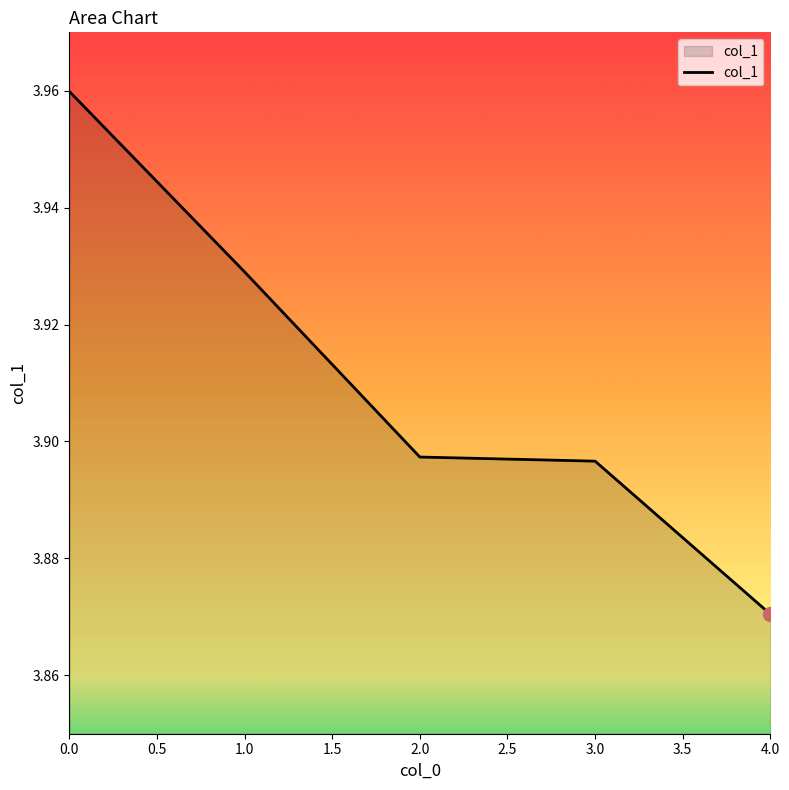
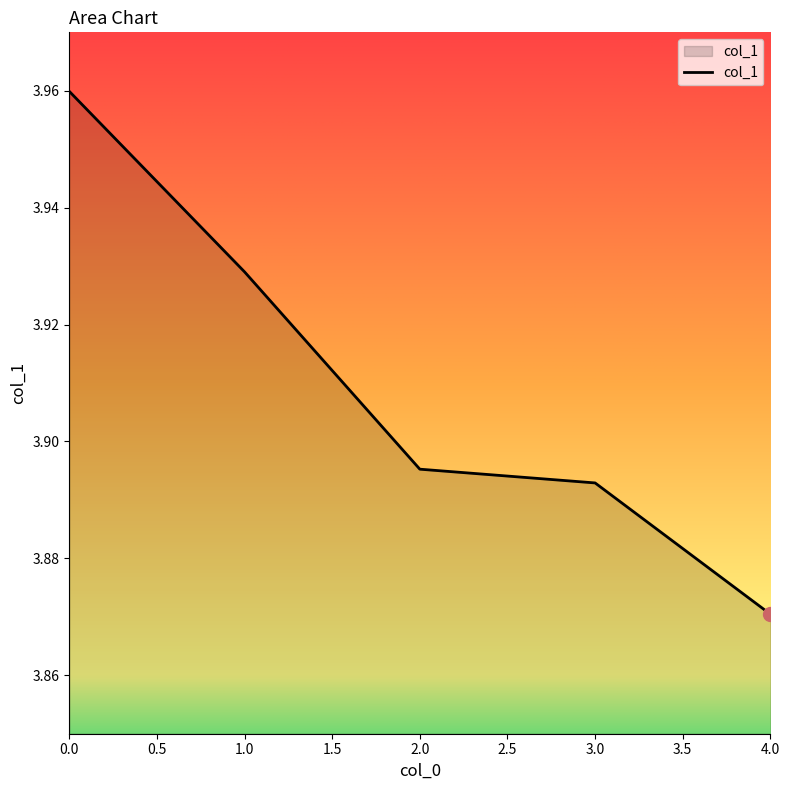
col_1, 2.0: 3.897 -> 3.895
col_1, 3.0: 3.897 -> 3.893
